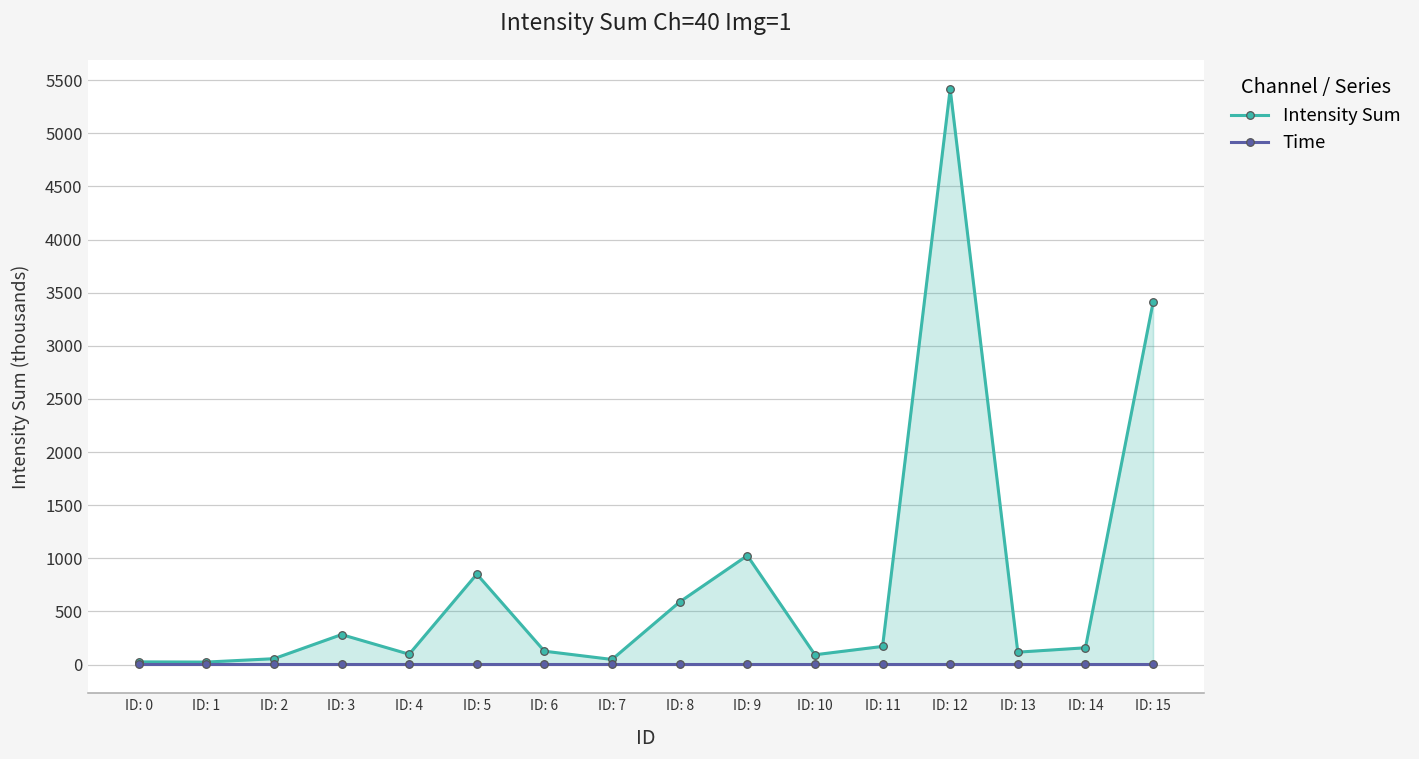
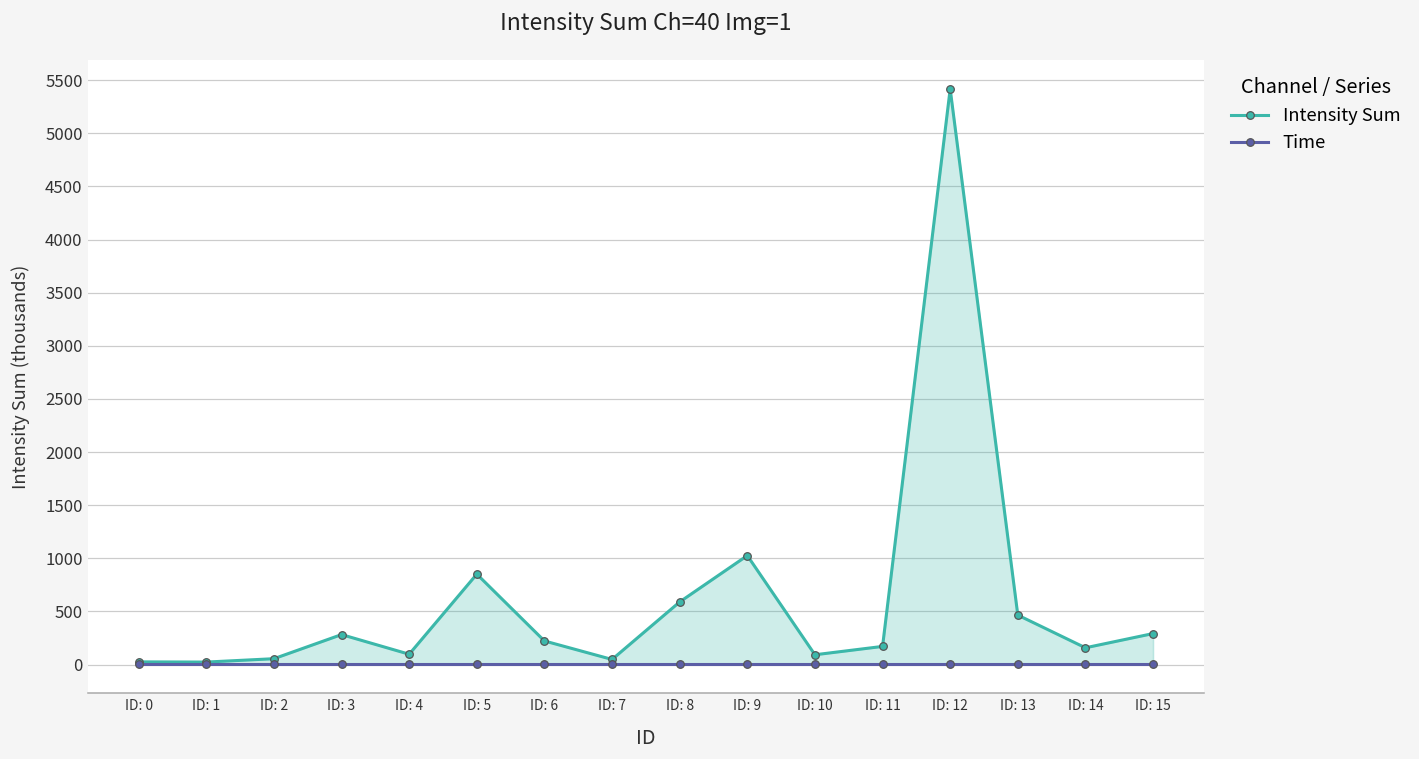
Intensity Sum, ID: 6: 100 -> 200
Intensity Sum, ID: 13: 100 -> 500
Intensity Sum, ID: 15: 3400 -> 300
